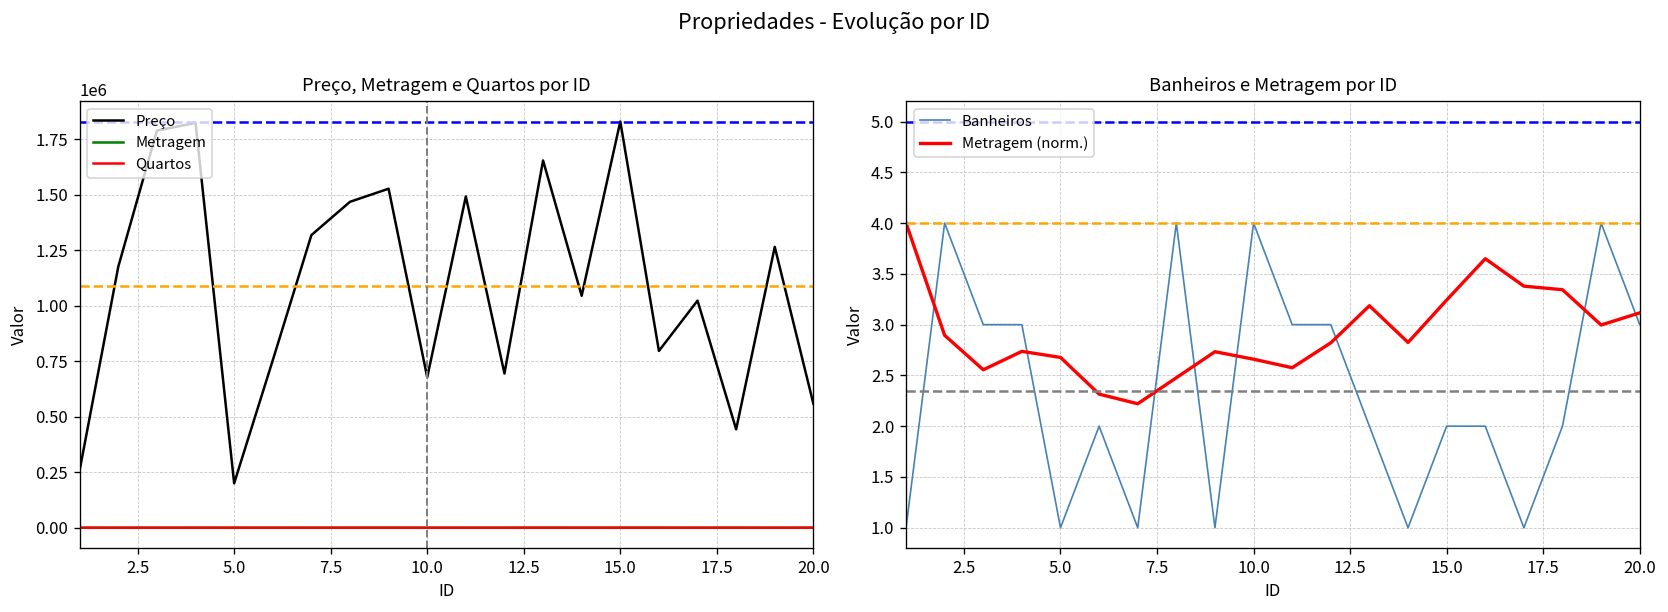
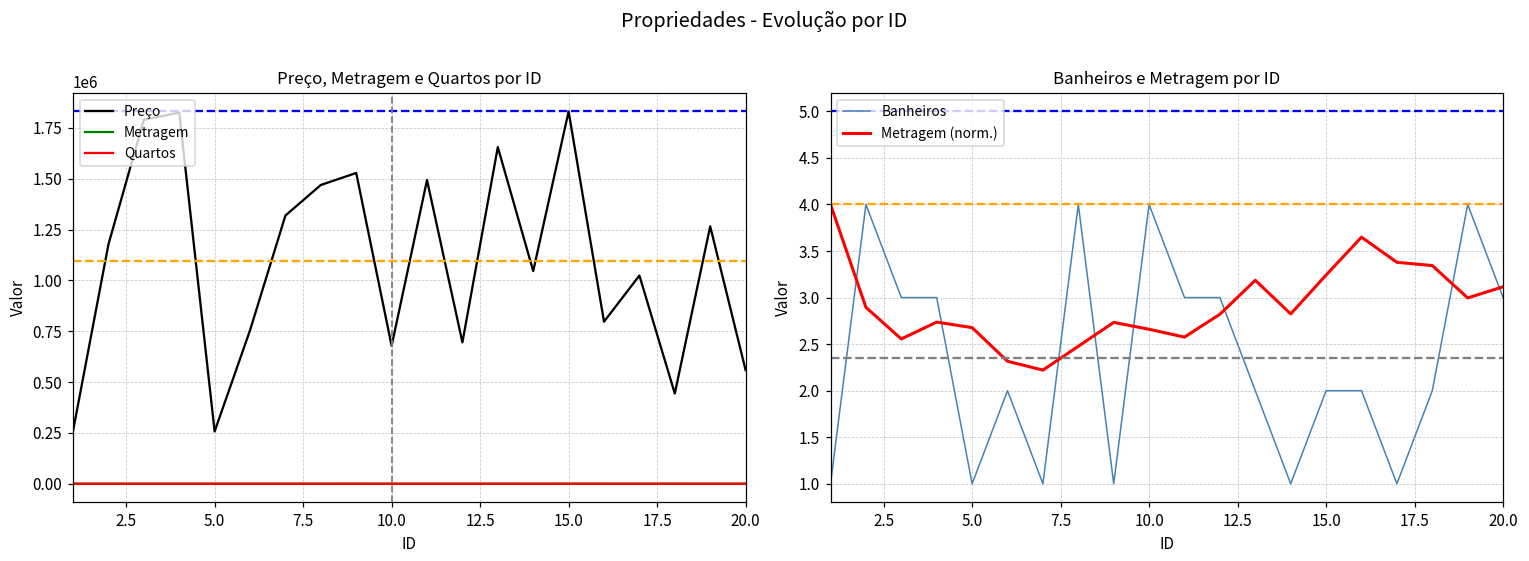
Preço, Metragem e Quartos por ID, Preço, 5.0: 200000 -> 260000
